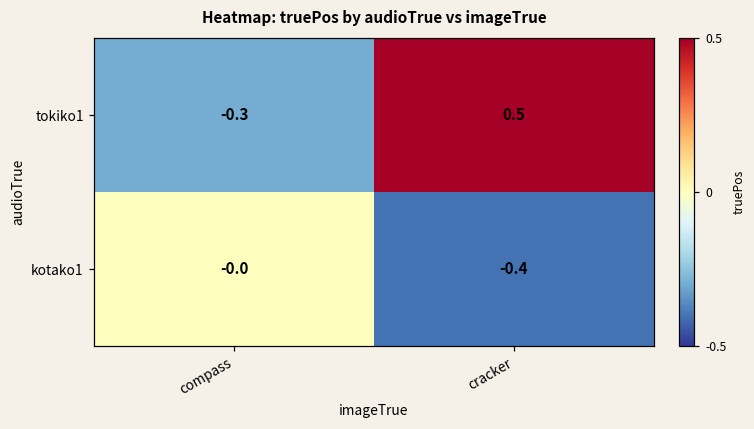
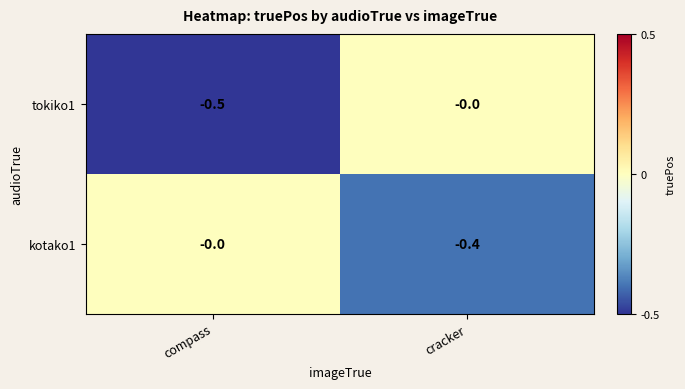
tokiko1, compass: -0.3 -> -0.5
tokiko1, cracker: 0.5 -> -0.0
